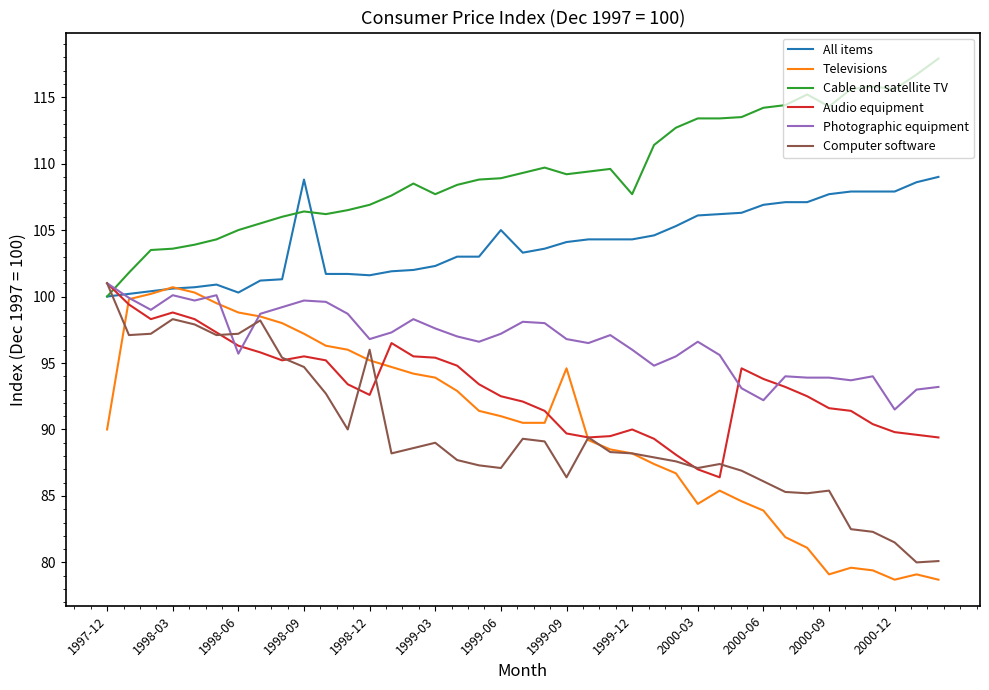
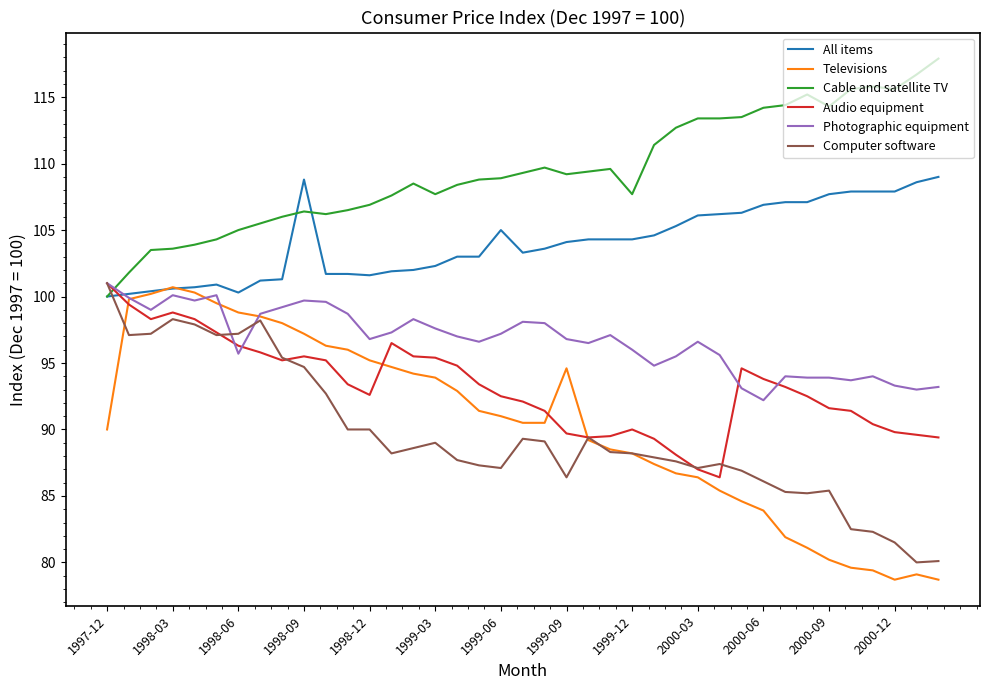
Computer software, 1998-12: 96 -> 90
Televisions, 2000-03: 84.4 -> 86.4
Televisions, 2000-09: 79.1 -> 80.2
Photographic equipment, 2000-12: 91.5 -> 93.3
